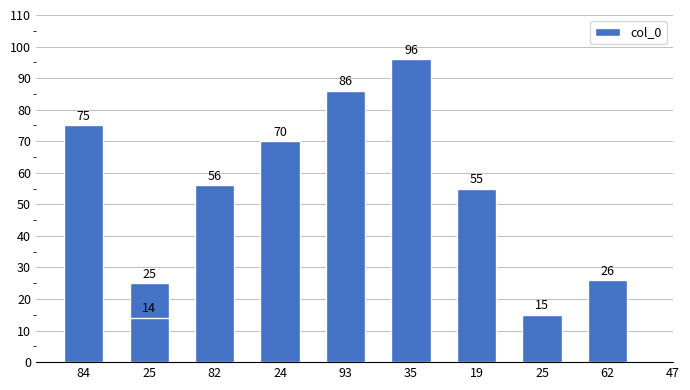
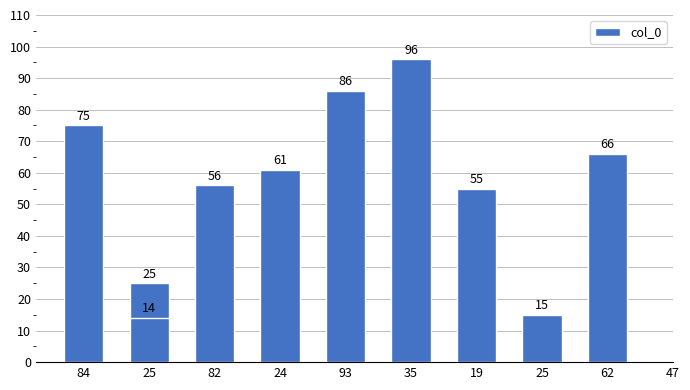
24: 70 -> 61
62: 26 -> 66
